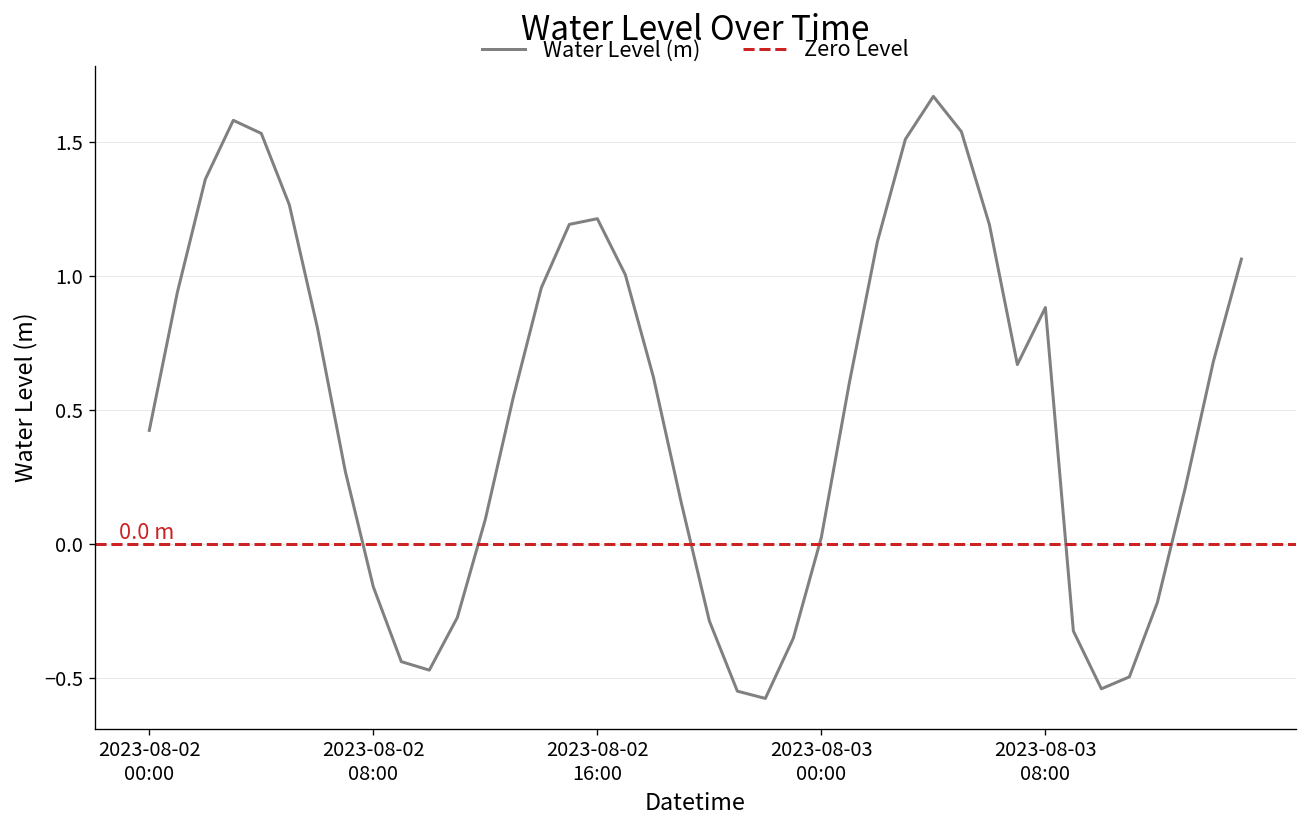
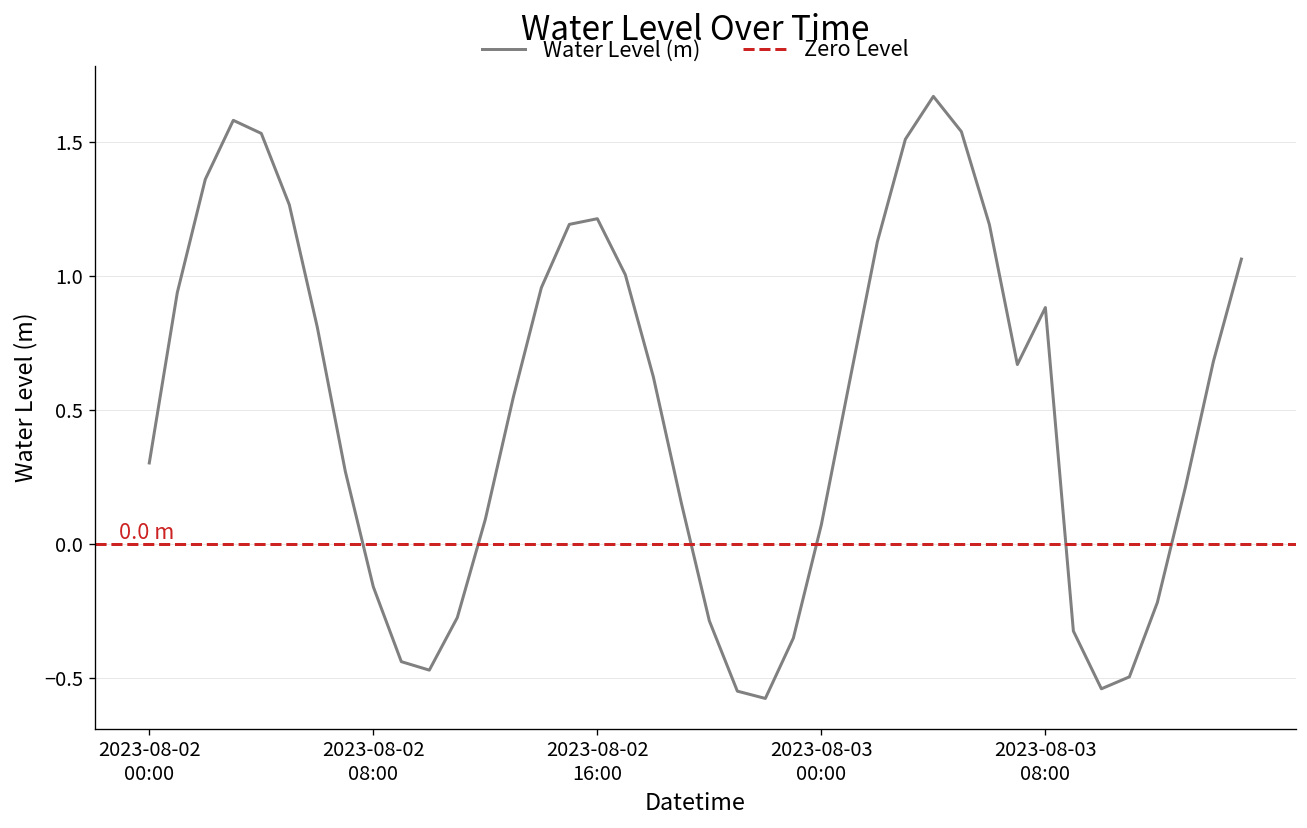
2023-08-02 00:00: 0.42 -> 0.30
2023-08-03 00:00: 0.02 -> 0.07
